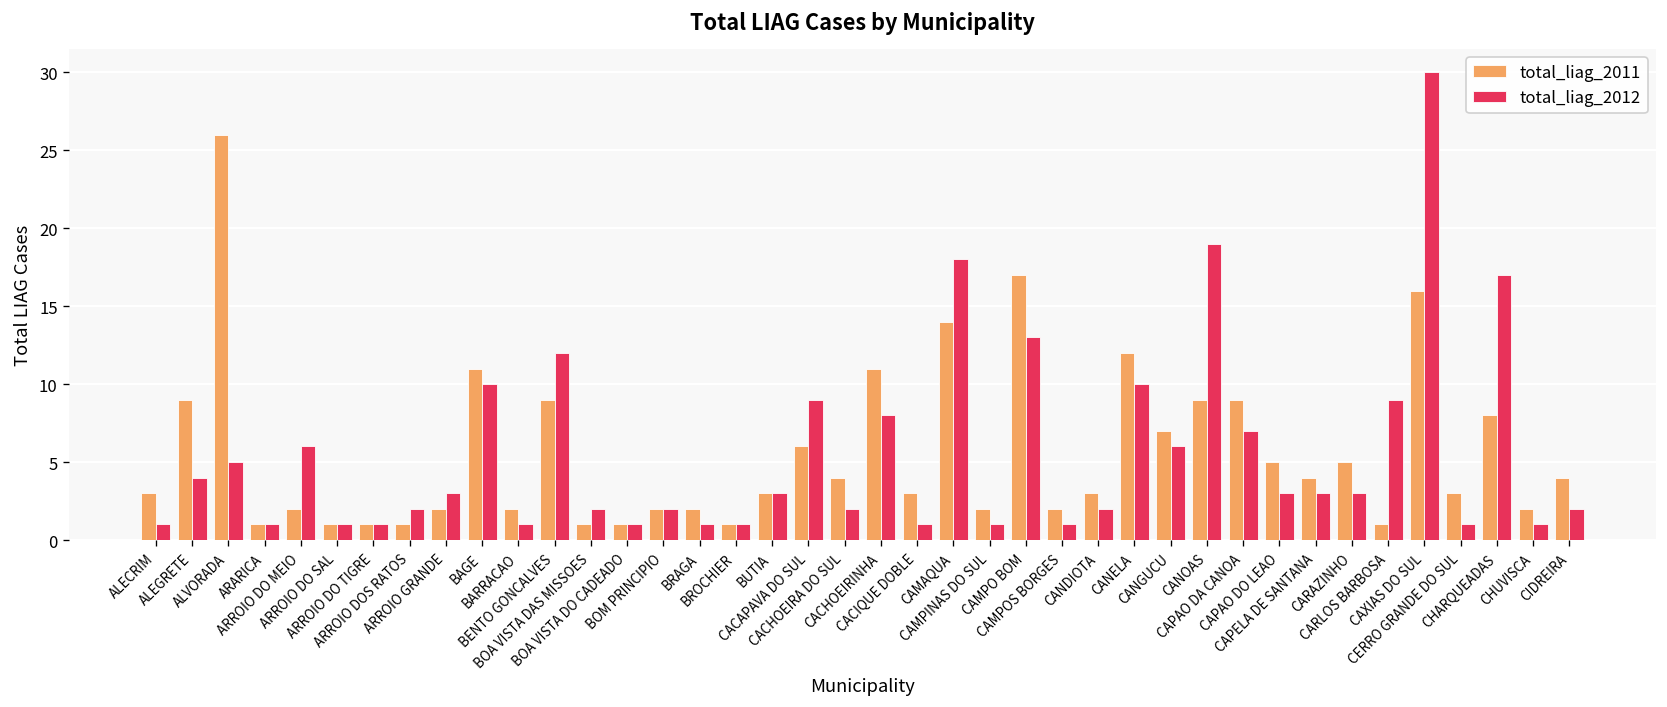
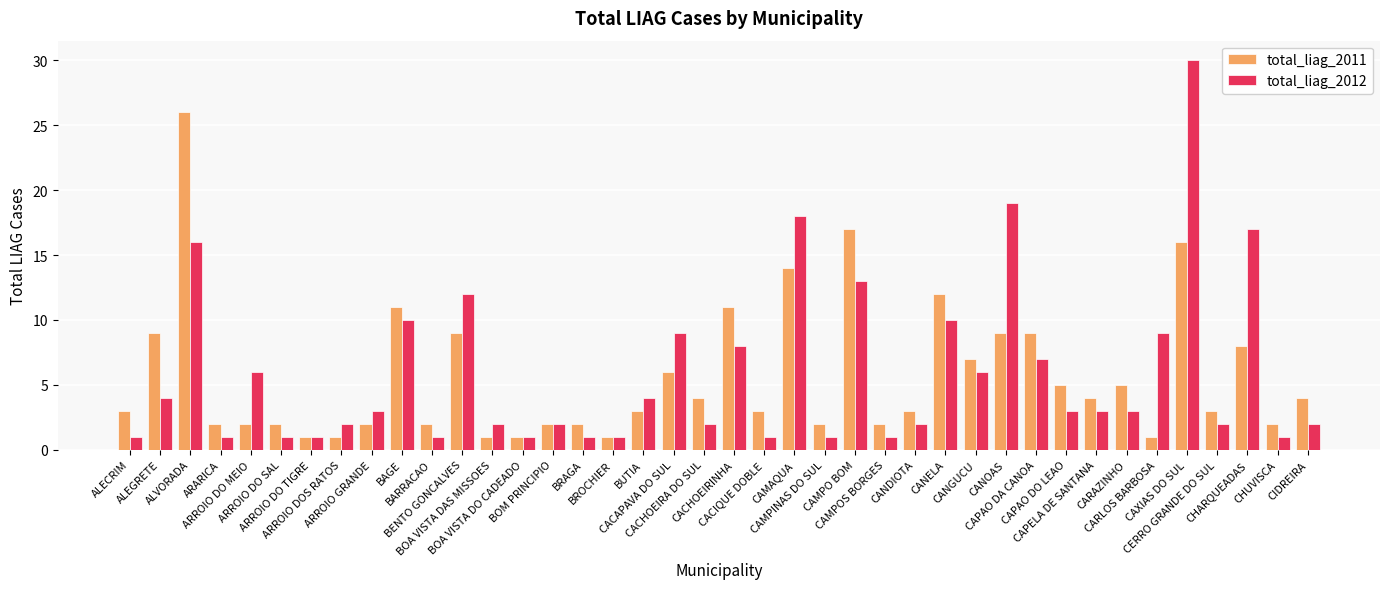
total_liag_2012, ALVORADA: 5 -> 16
total_liag_2011, ARARICA: 1 -> 2
total_liag_2011, ARROIO DO SAL: 1 -> 2
total_liag_2012, BUTIA: 3 -> 4
total_liag_2012, CERRO GRANDE DO SUL: 1 -> 2
